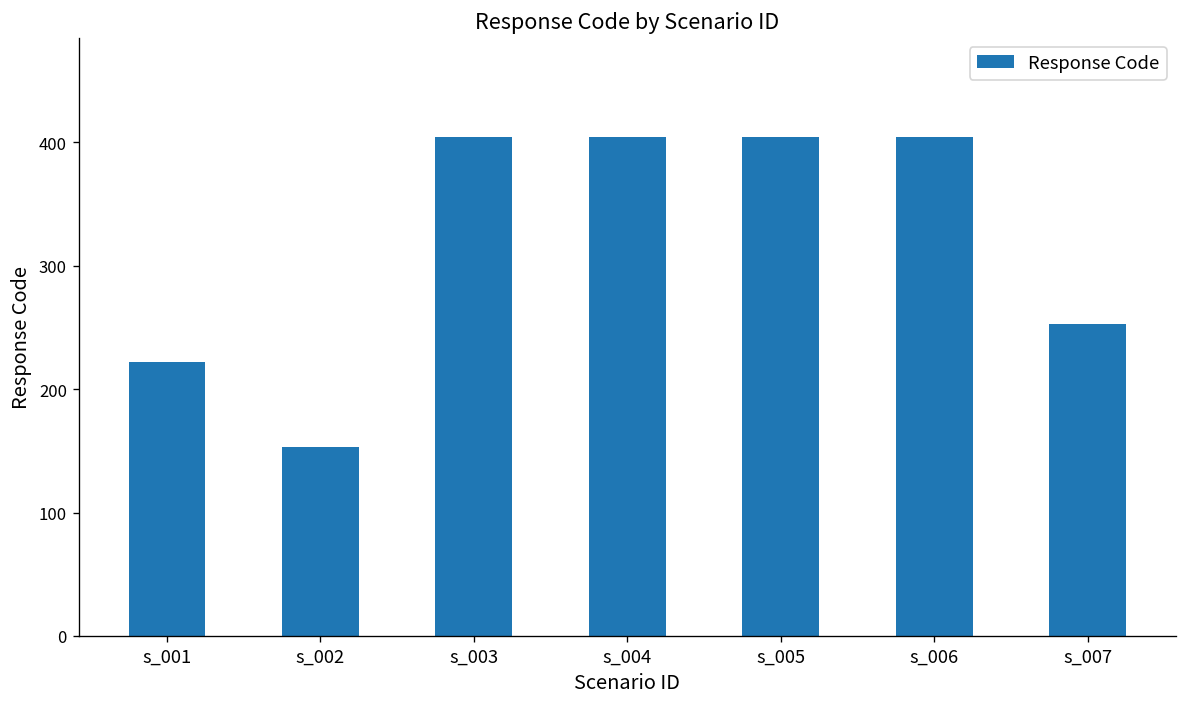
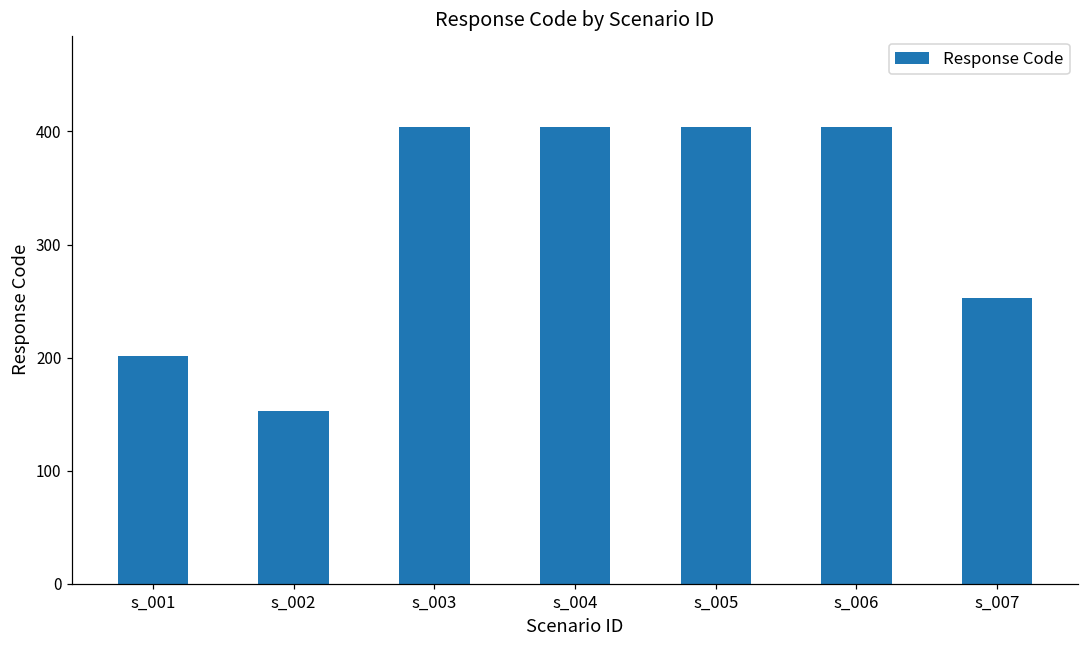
s_001: 222 -> 201
